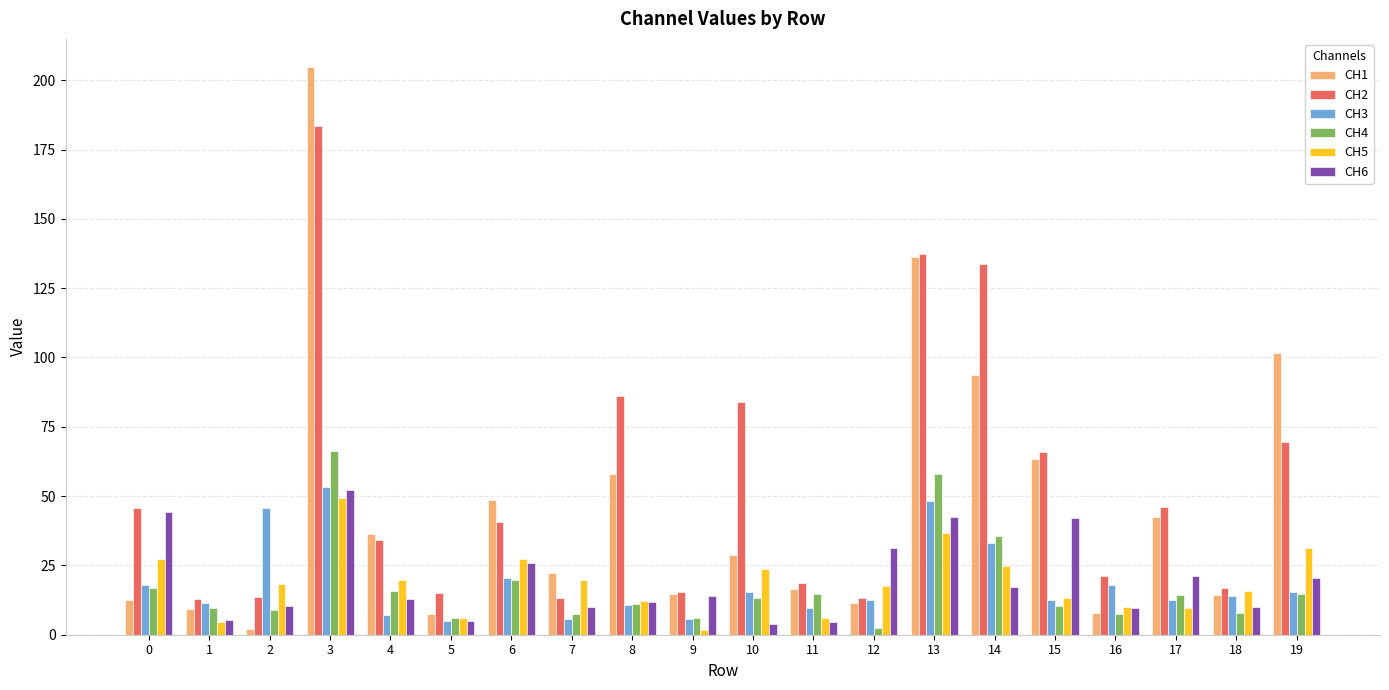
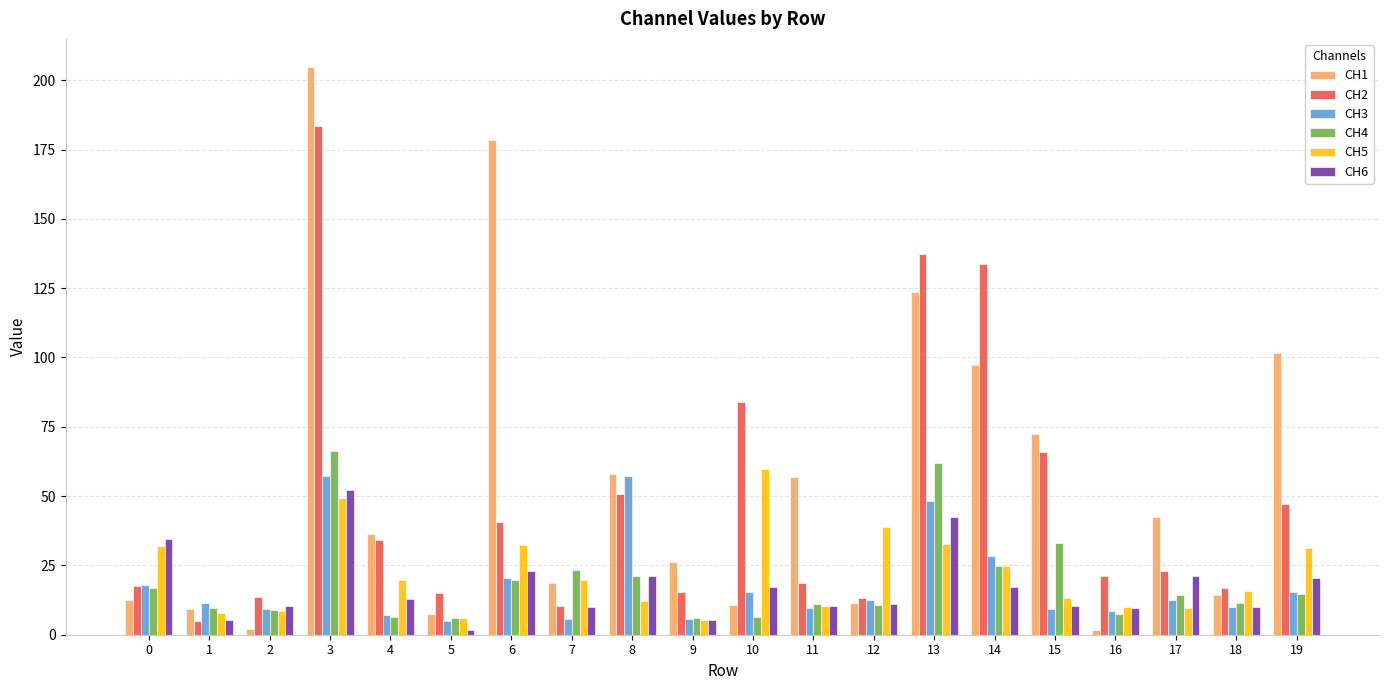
CH2, 0: 46 -> 17
CH5, 0: 27 -> 32
CH6, 0: 44 -> 34
CH2, 1: 13 -> 5
CH5, 1: 5 -> 8
CH3, 2: 46 -> 9
CH5, 2: 18 -> 9
CH3, 3: 53 -> 57
CH4, 4: 16 -> 6
CH6, 5: 5 -> 2
CH1, 6: 49 -> 178
CH5, 6: 27 -> 32
CH6, 6: 26 -> 23
CH1, 7: 22 -> 19
CH2, 7: 13 -> 10
CH4, 7: 8 -> 23
CH2, 8: 86 -> 51
CH3, 8: 11 -> 57
CH4, 8: 11 -> 21
CH6, 8: 12 -> 21
CH1, 9: 15 -> 26
CH5, 9: 2 -> 5
CH6, 9: 14 -> 5
CH1, 10: 29 -> 11
CH4, 10: 13 -> 7
CH5, 10: 24 -> 60
CH6, 10: 4 -> 17
CH1, 11: 17 -> 57
CH4, 11: 15 -> 11
CH5, 11: 6 -> 10
CH6, 11: 5 -> 10
CH4, 12: 2 -> 11
CH5, 12: 18 -> 39
CH6, 12: 31 -> 11
CH1, 13: 136 -> 124
CH4, 13: 58 -> 62
CH5, 13: 37 -> 33
CH1, 14: 94 -> 97
CH3, 14: 33 -> 28
CH4, 14: 36 -> 25
CH1, 15: 63 -> 73
CH3, 15: 12 -> 9
CH4, 15: 10 -> 33
CH6, 15: 42 -> 10
CH1, 16: 8 -> 2
CH3, 16: 18 -> 8
CH2, 17: 46 -> 23
CH3, 18: 14 -> 10
CH4, 18: 8 -> 11
CH2, 19: 70 -> 47
